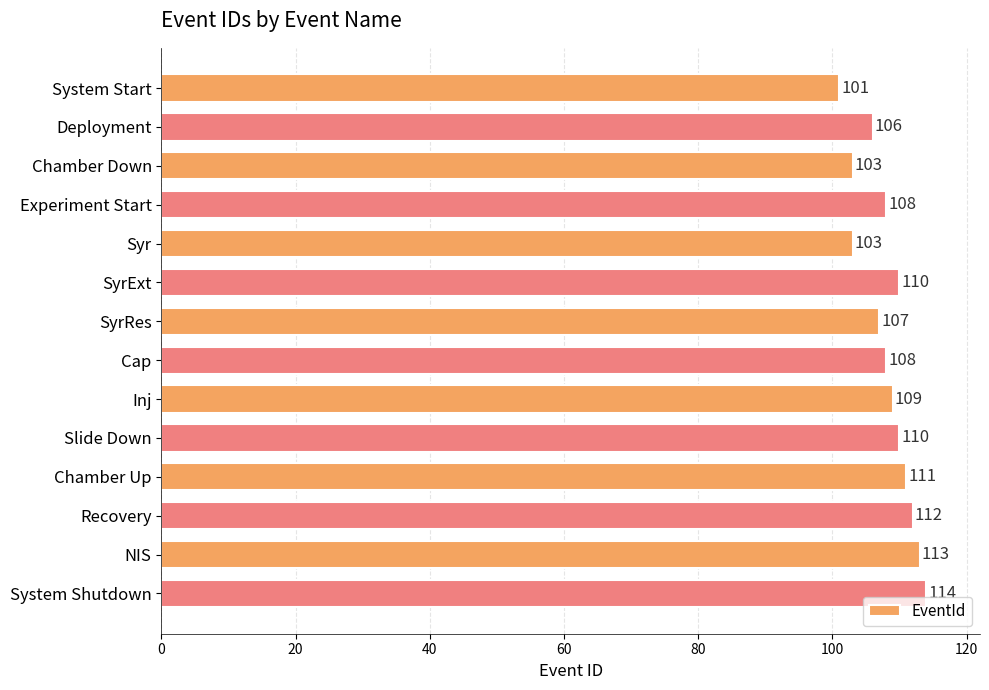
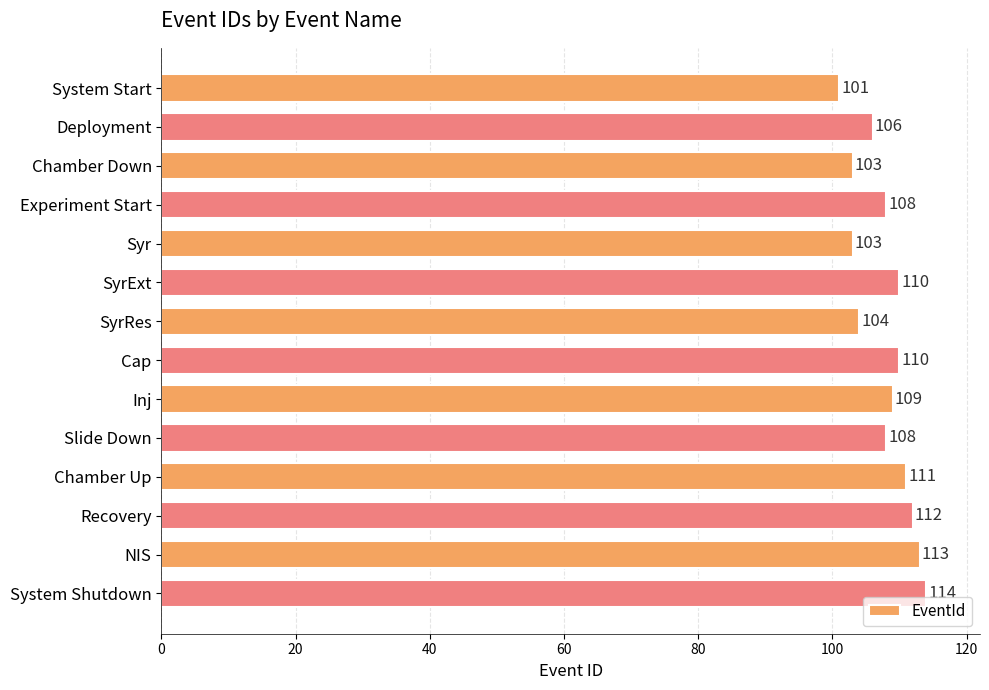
SyrRes: 107 -> 104
Cap: 108 -> 110
Slide Down: 110 -> 108
